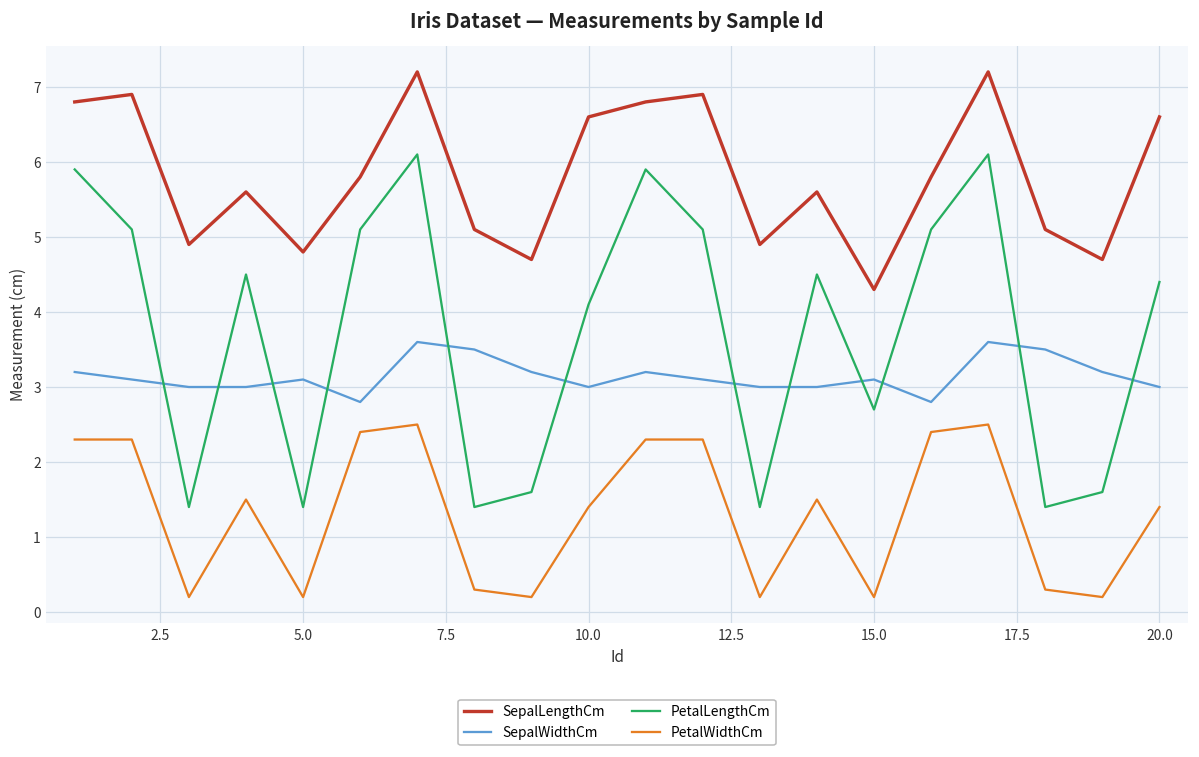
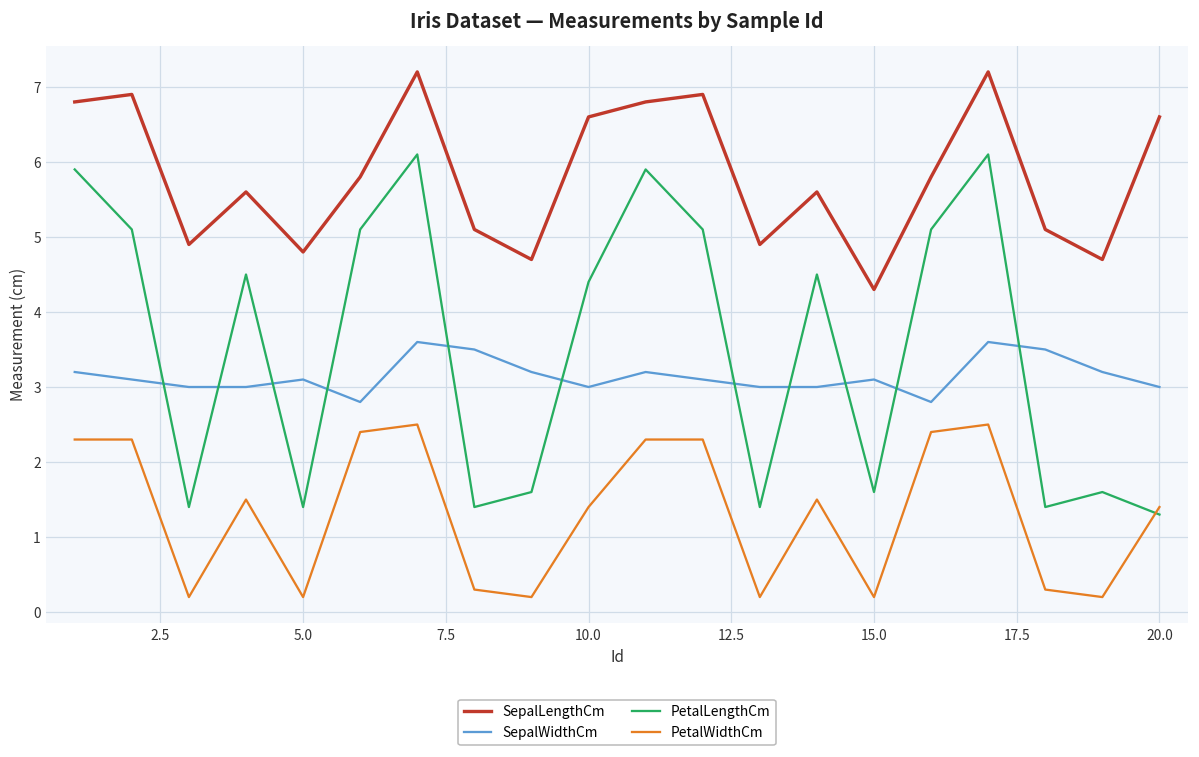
PetalLengthCm, 10.0: 4.1 -> 4.4
PetalLengthCm, 15.0: 2.7 -> 1.6
PetalLengthCm, 20.0: 4.4 -> 1.3
